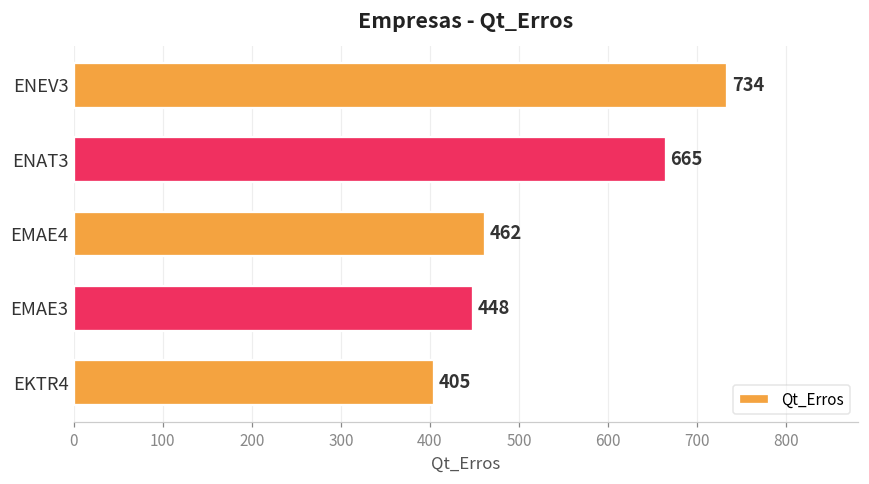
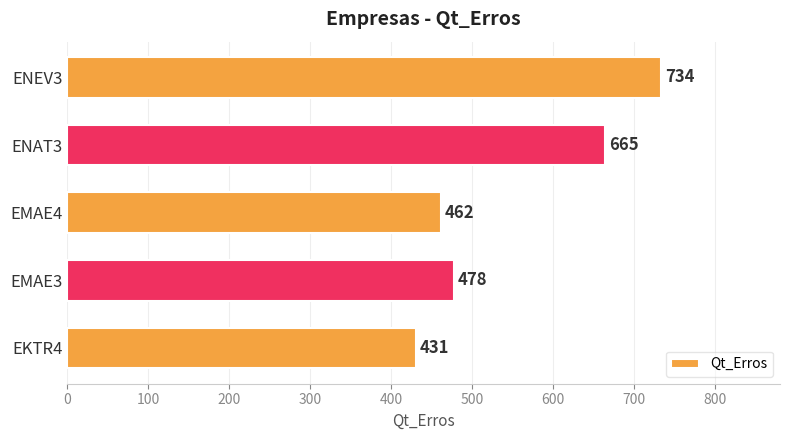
EMAE3: 448 -> 478
EKTR4: 405 -> 431
